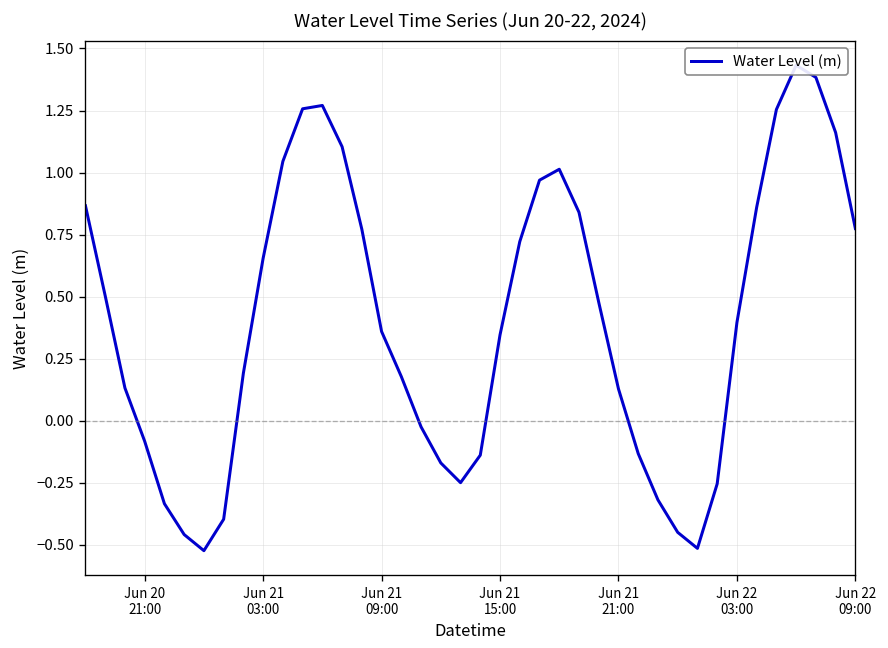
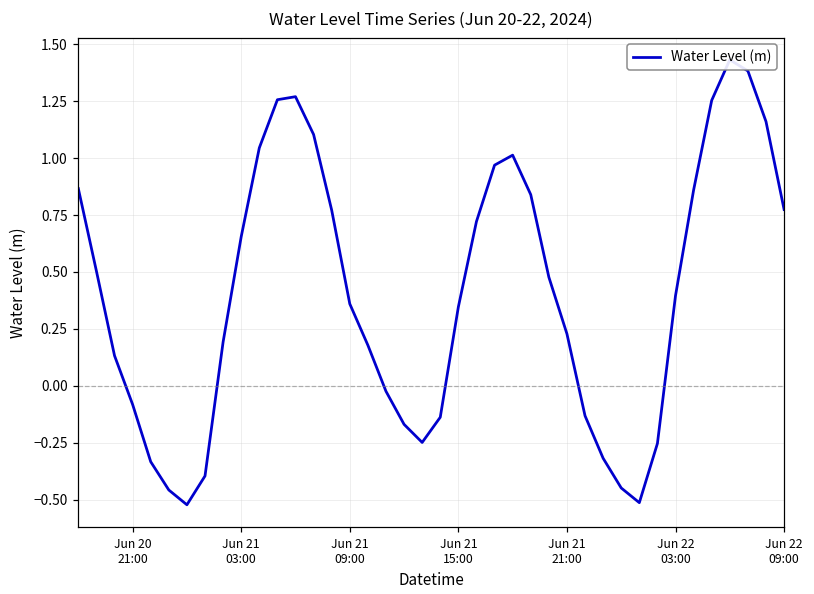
Jun 21 21:00: 0.13 -> 0.23
